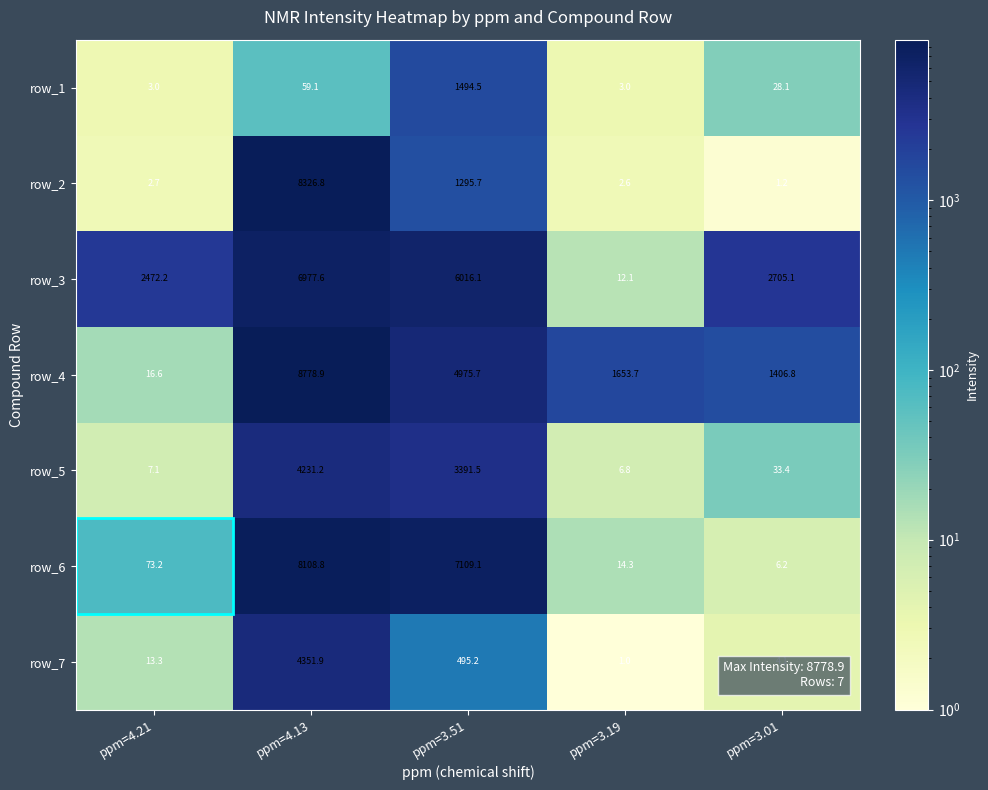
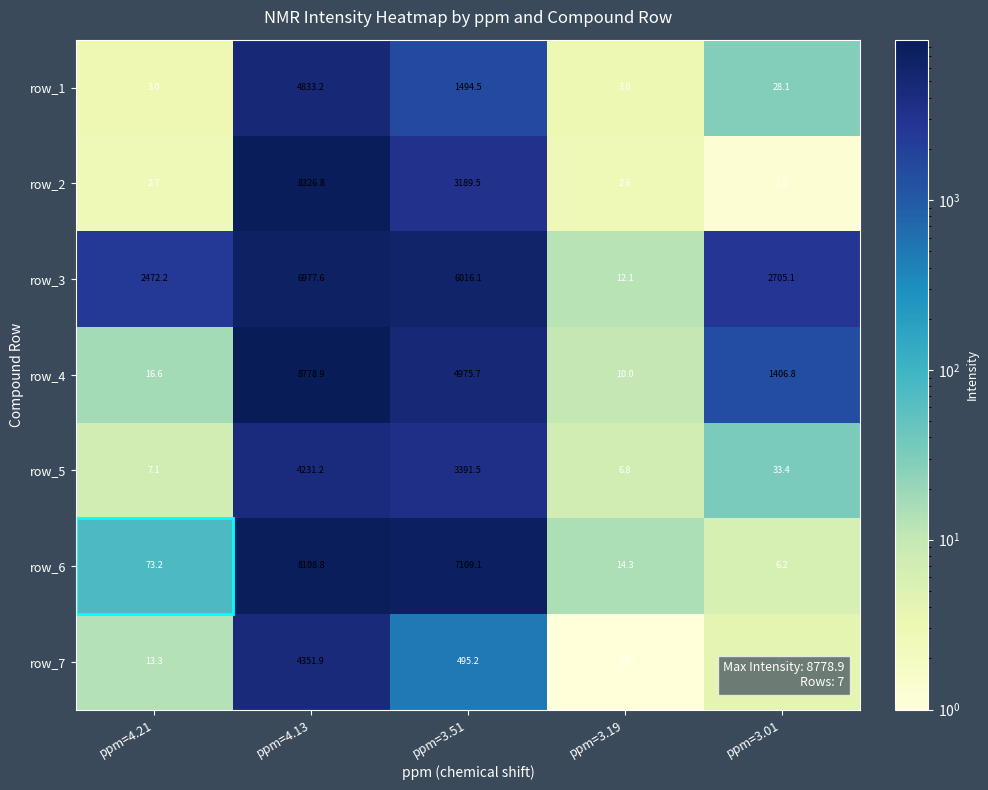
row_1, ppm=4.13: 59.1 -> 4833.2
row_2, ppm=3.51: 1295.7 -> 3189.5
row_4, ppm=3.19: 1653.7 -> 10.0
